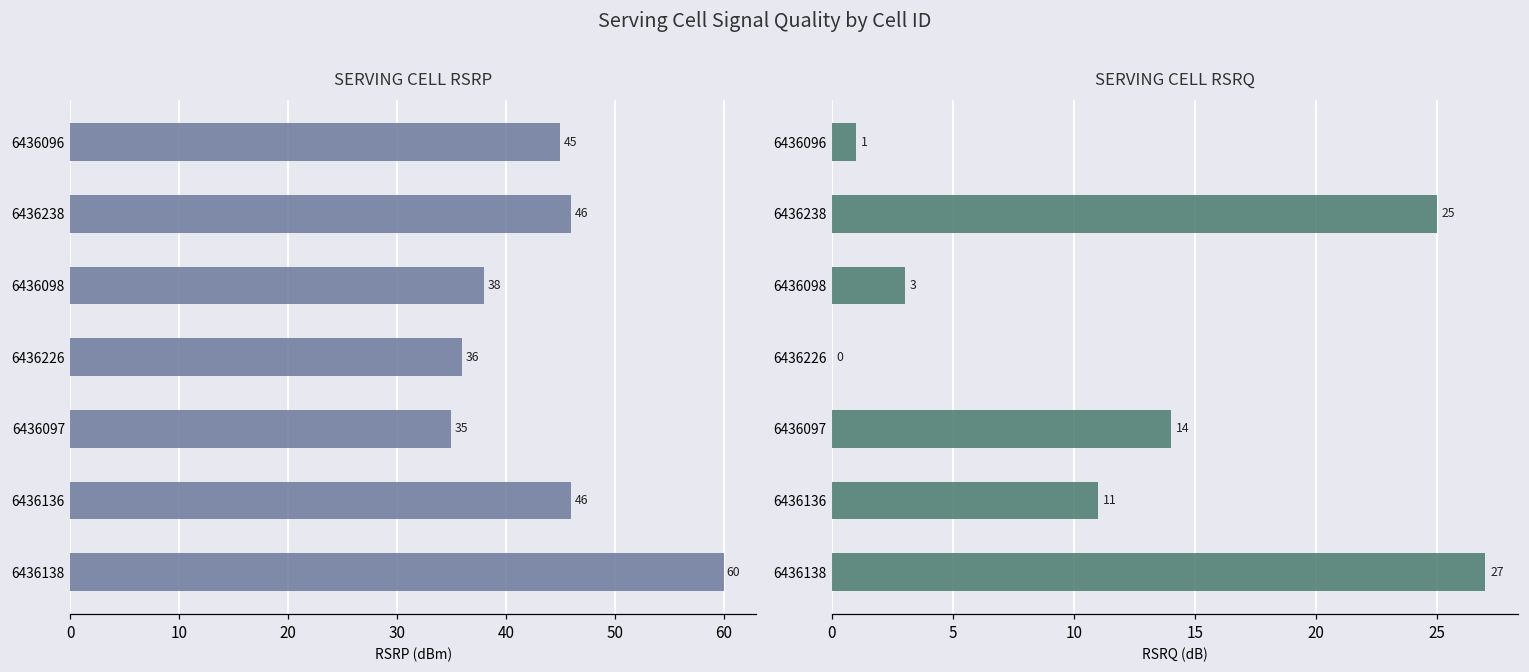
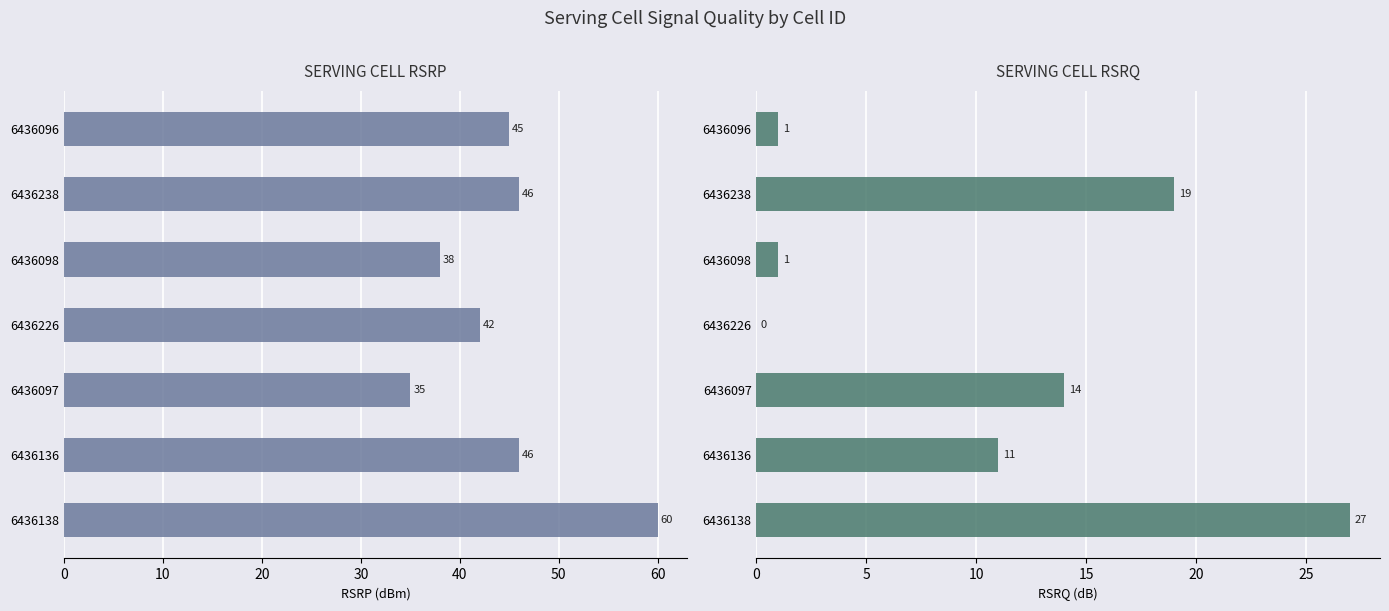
SERVING CELL RSRP, 6436226: 36 -> 42
SERVING CELL RSRQ, 6436238: 25 -> 19
SERVING CELL RSRQ, 6436098: 3 -> 1
